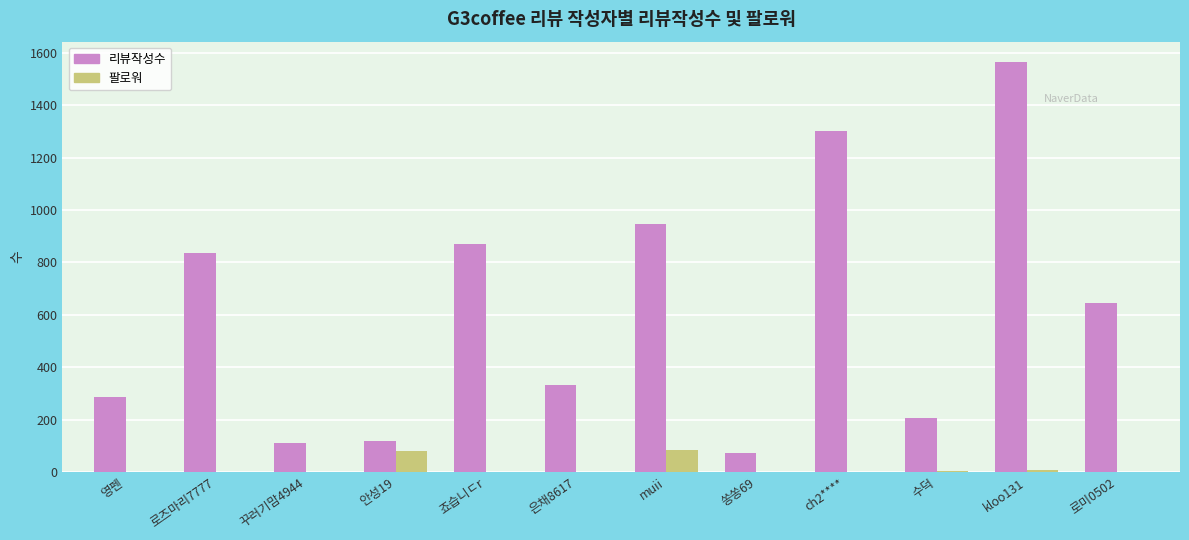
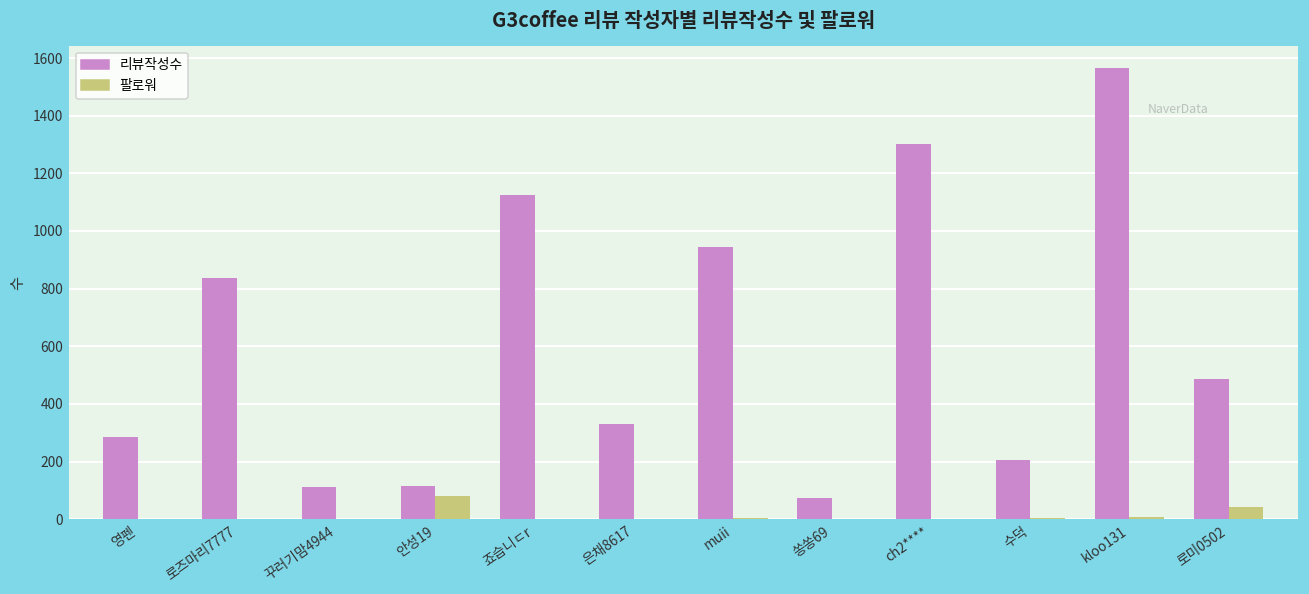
리뷰작성수, 죠습니ㄷr: 870 -> 1130
팔로워, muii: 80 -> 0
리뷰작성수, 로미0502: 640 -> 490
팔로워, 로미0502: 0 -> 40
